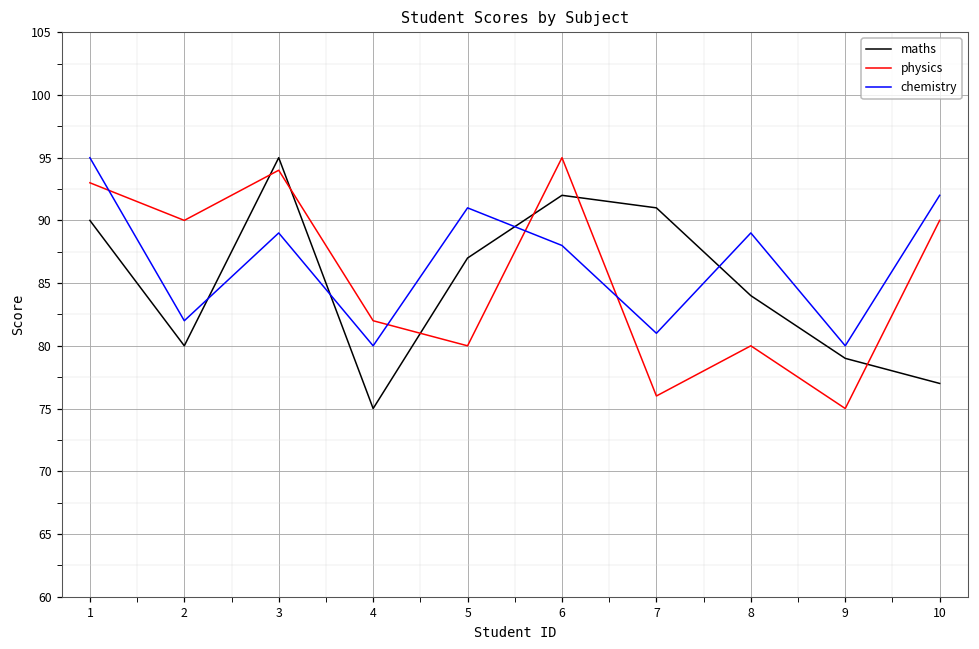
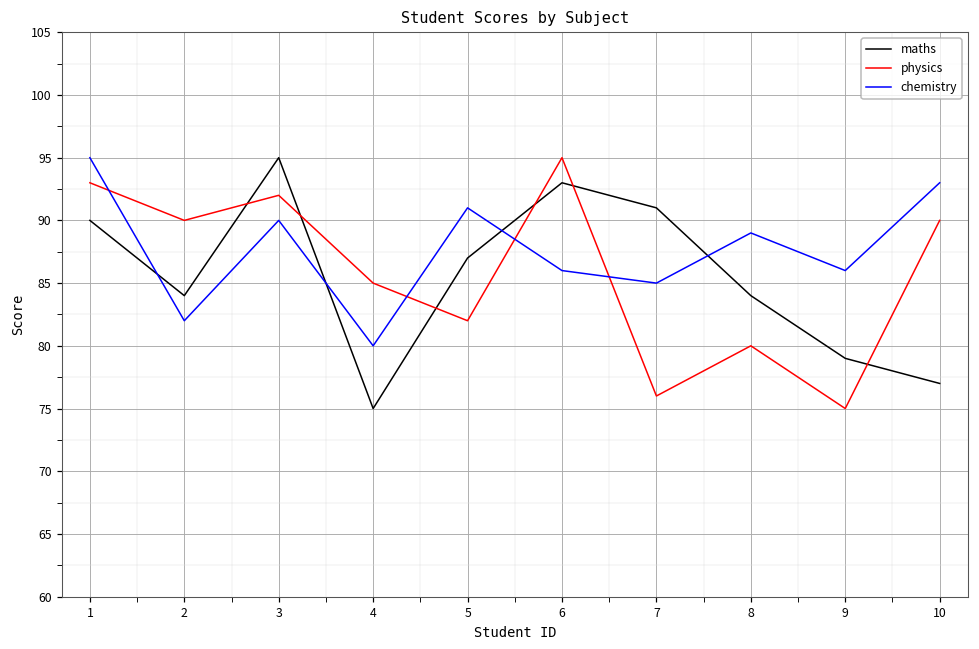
maths, 2: 80 -> 84
physics, 3: 94 -> 92
chemistry, 3: 89 -> 90
physics, 4: 82 -> 85
physics, 5: 80 -> 82
maths, 6: 92 -> 93
chemistry, 6: 88 -> 86
chemistry, 7: 81 -> 85
chemistry, 9: 80 -> 86
chemistry, 10: 92 -> 93
